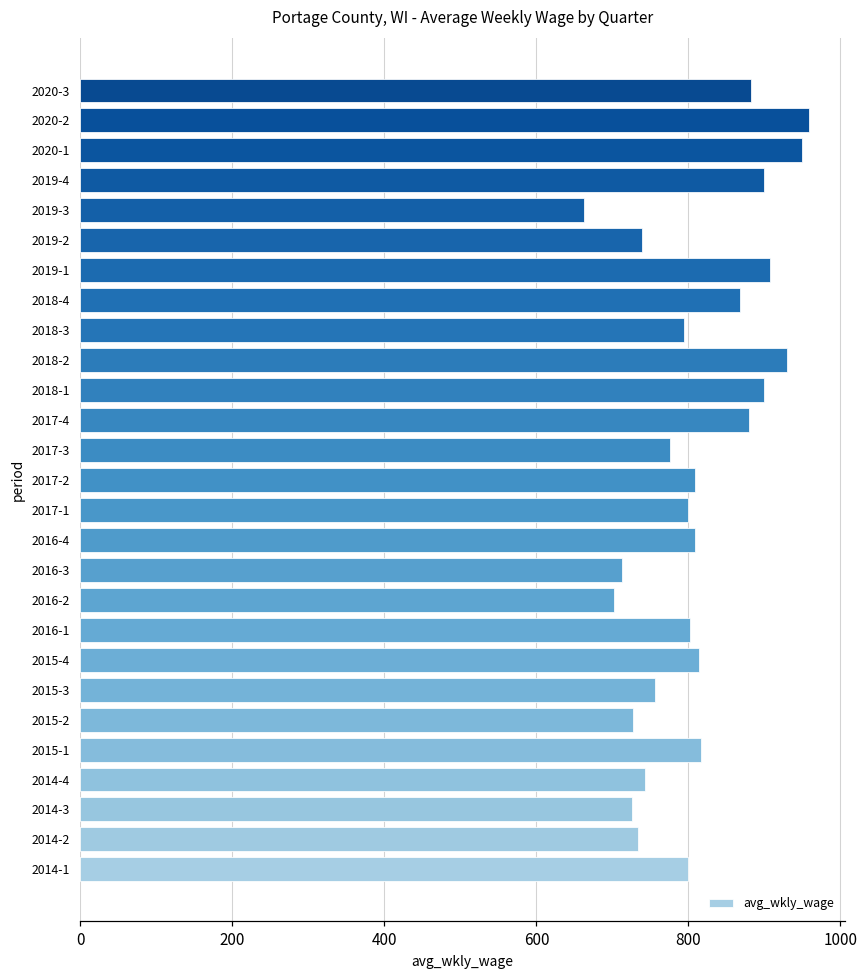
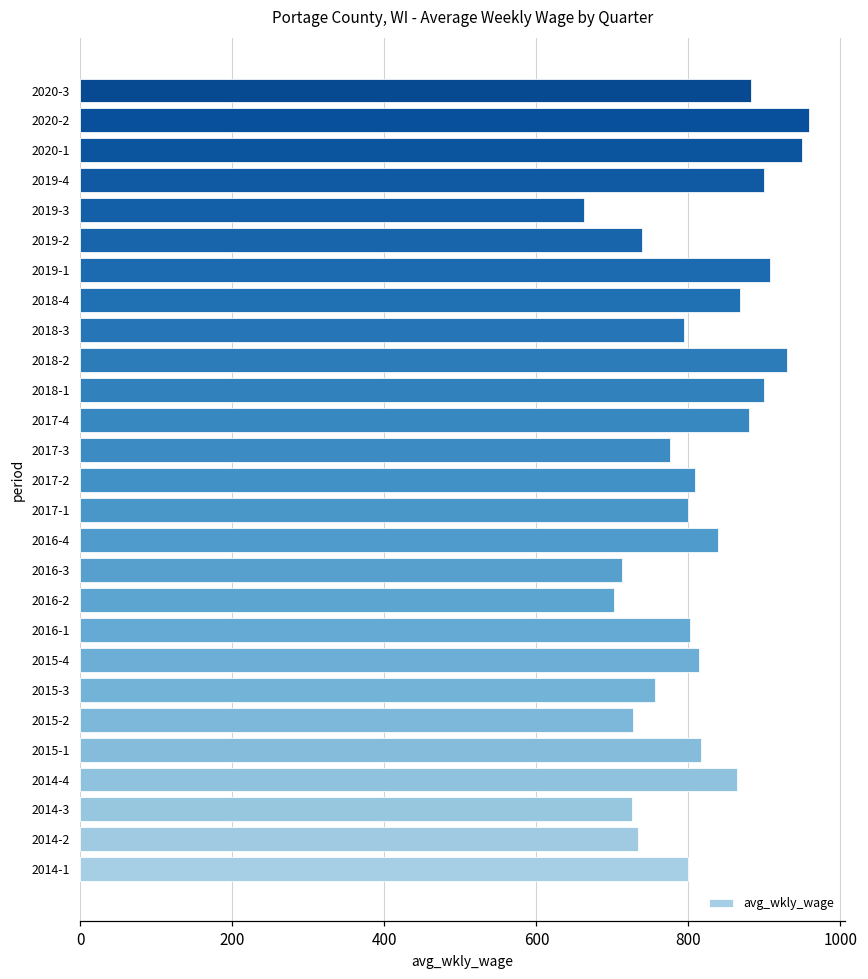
2016-4: 810 -> 840
2014-4: 740 -> 860
